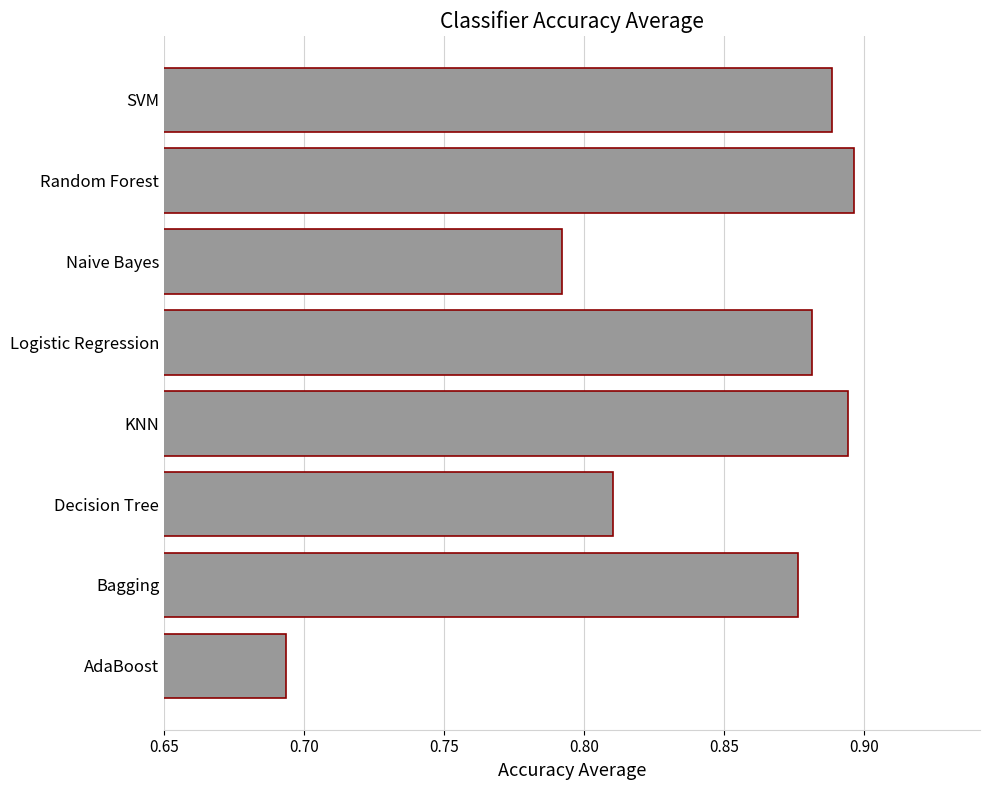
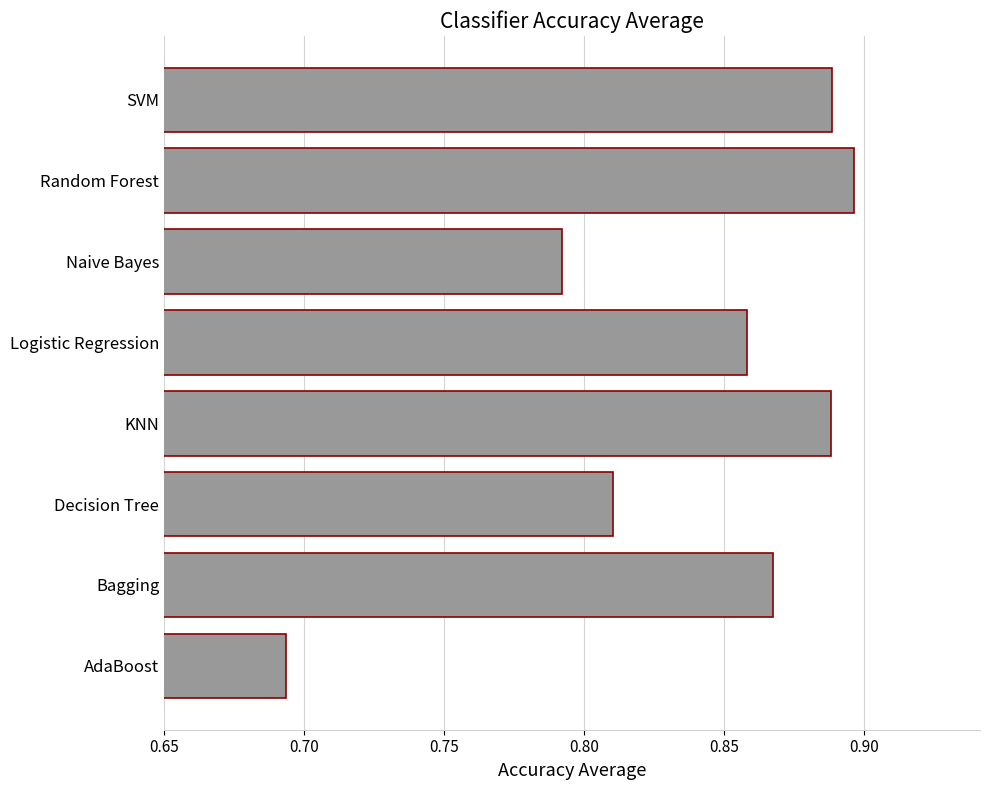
Logistic Regression: 0.881 -> 0.858
KNN: 0.894 -> 0.888
Bagging: 0.876 -> 0.867
